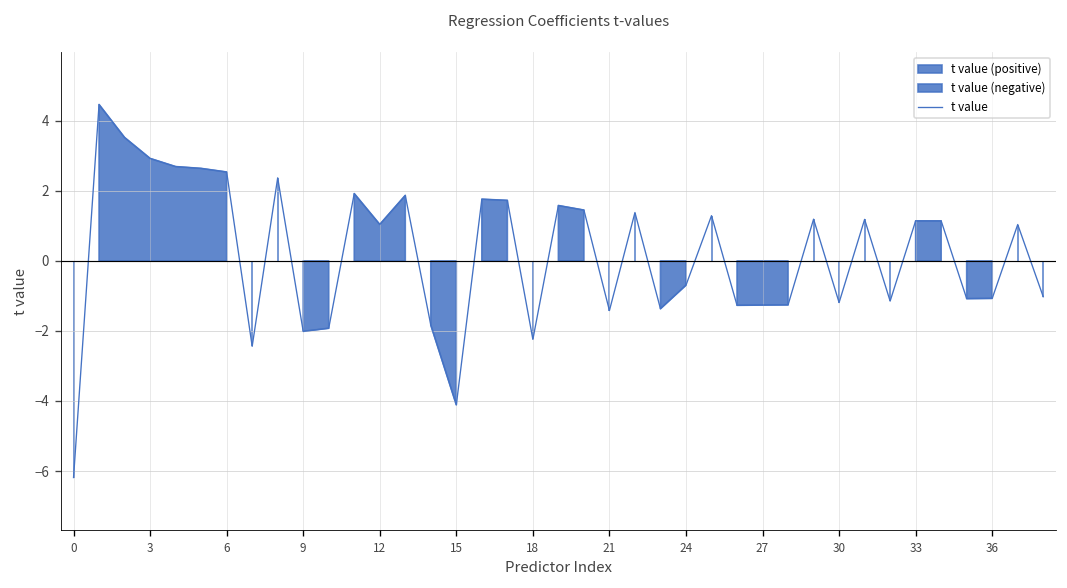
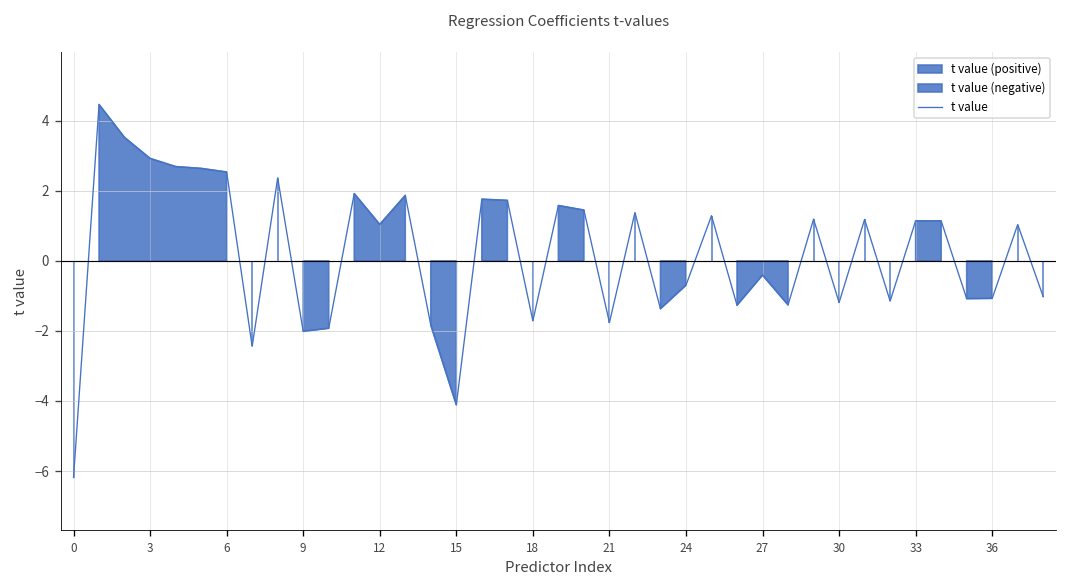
18: -2.2 -> -1.7
21: -1.4 -> -1.8
27: -1.3 -> -0.4
